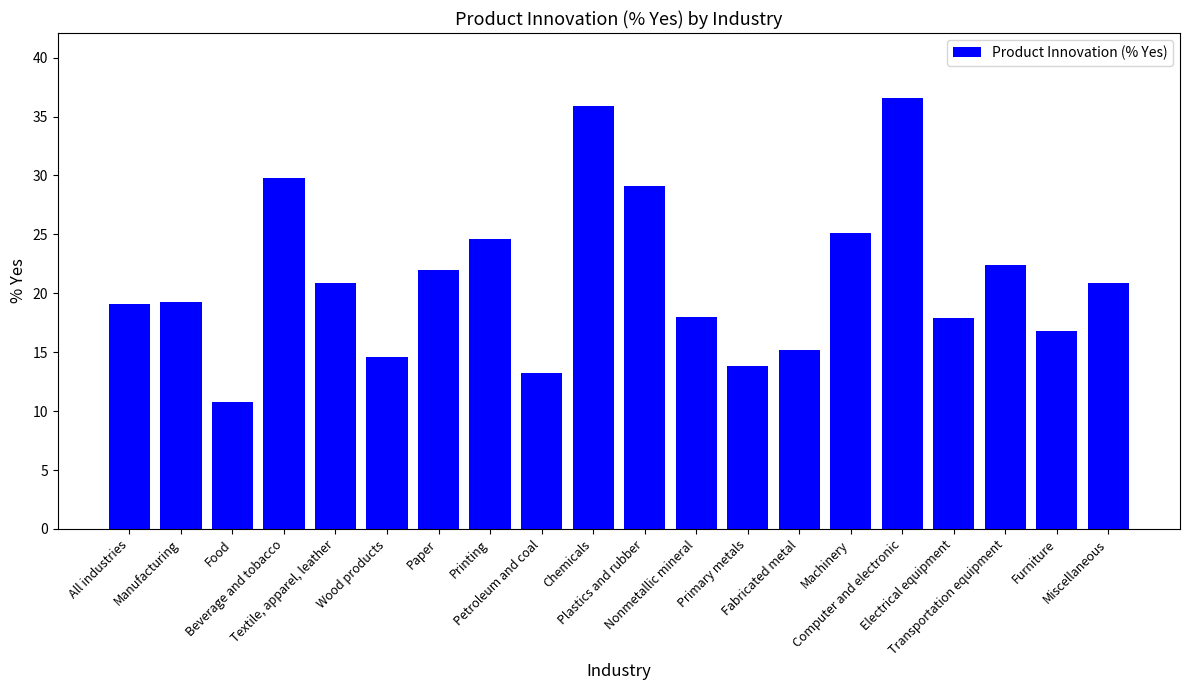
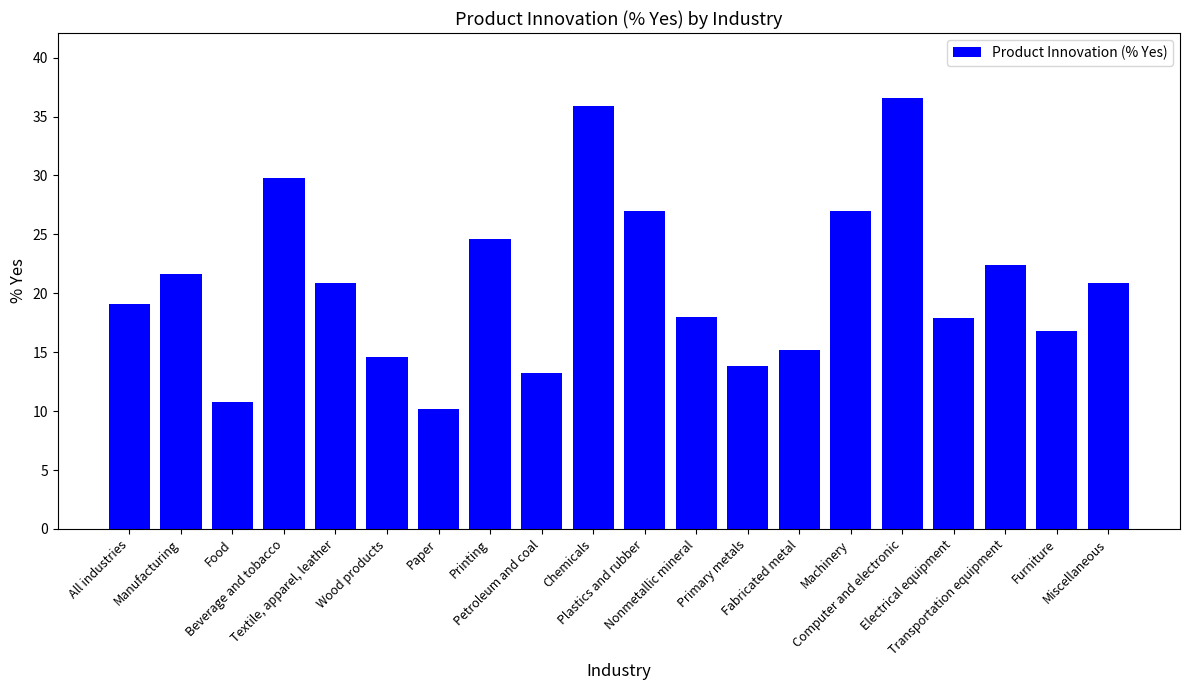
Manufacturing: 19.3 -> 21.6
Paper: 22.0 -> 10.2
Plastics and rubber: 29.1 -> 27.0
Machinery: 25.1 -> 27.0
